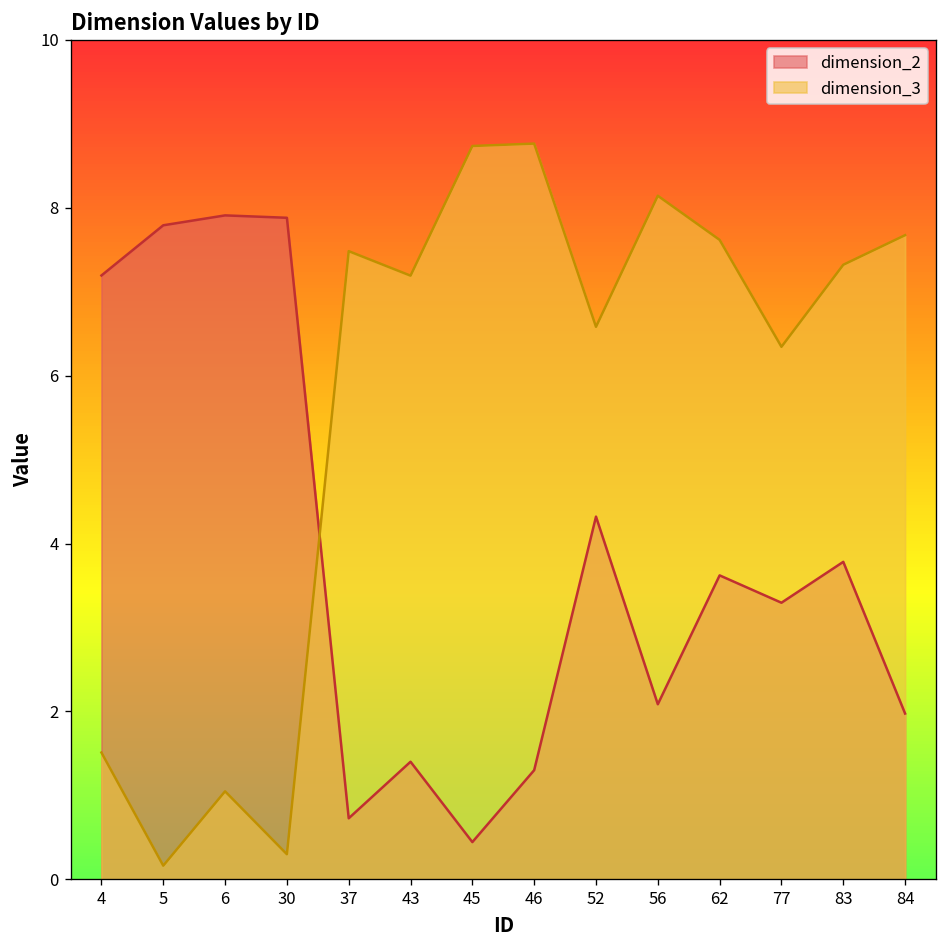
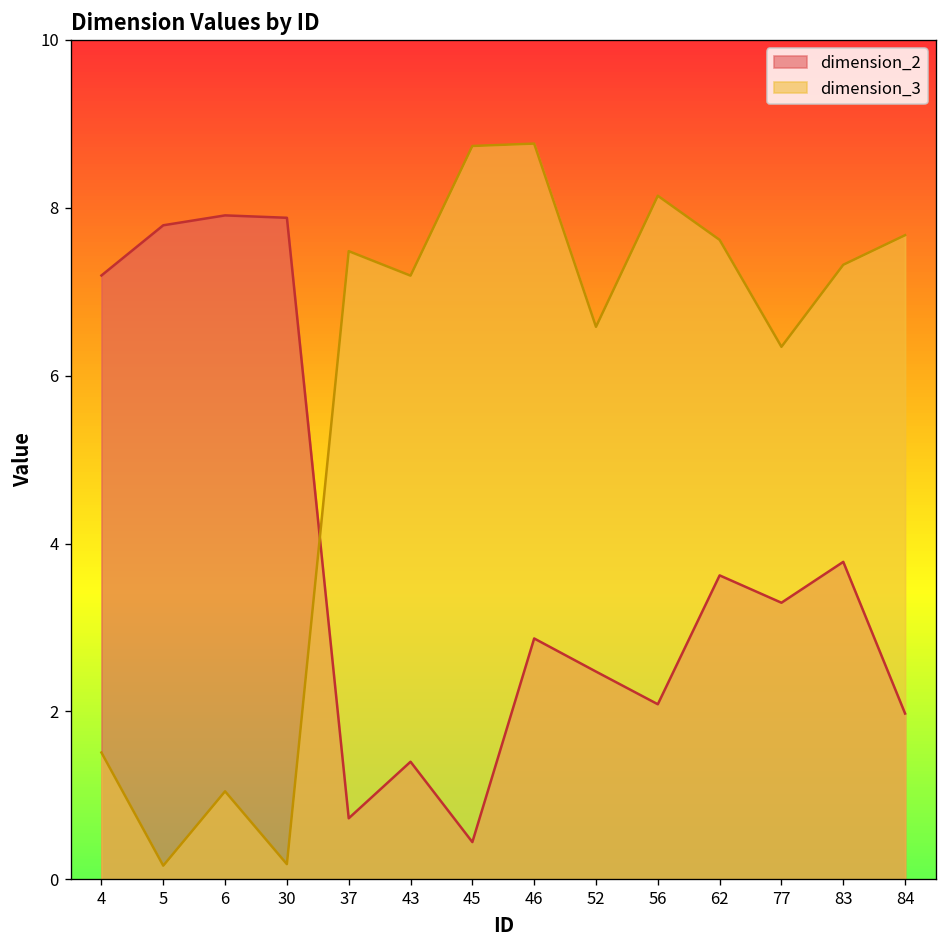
dimension_3, 30: 0.3 -> 0.2
dimension_2, 46: 1.3 -> 2.9
dimension_2, 52: 4.3 -> 2.5
